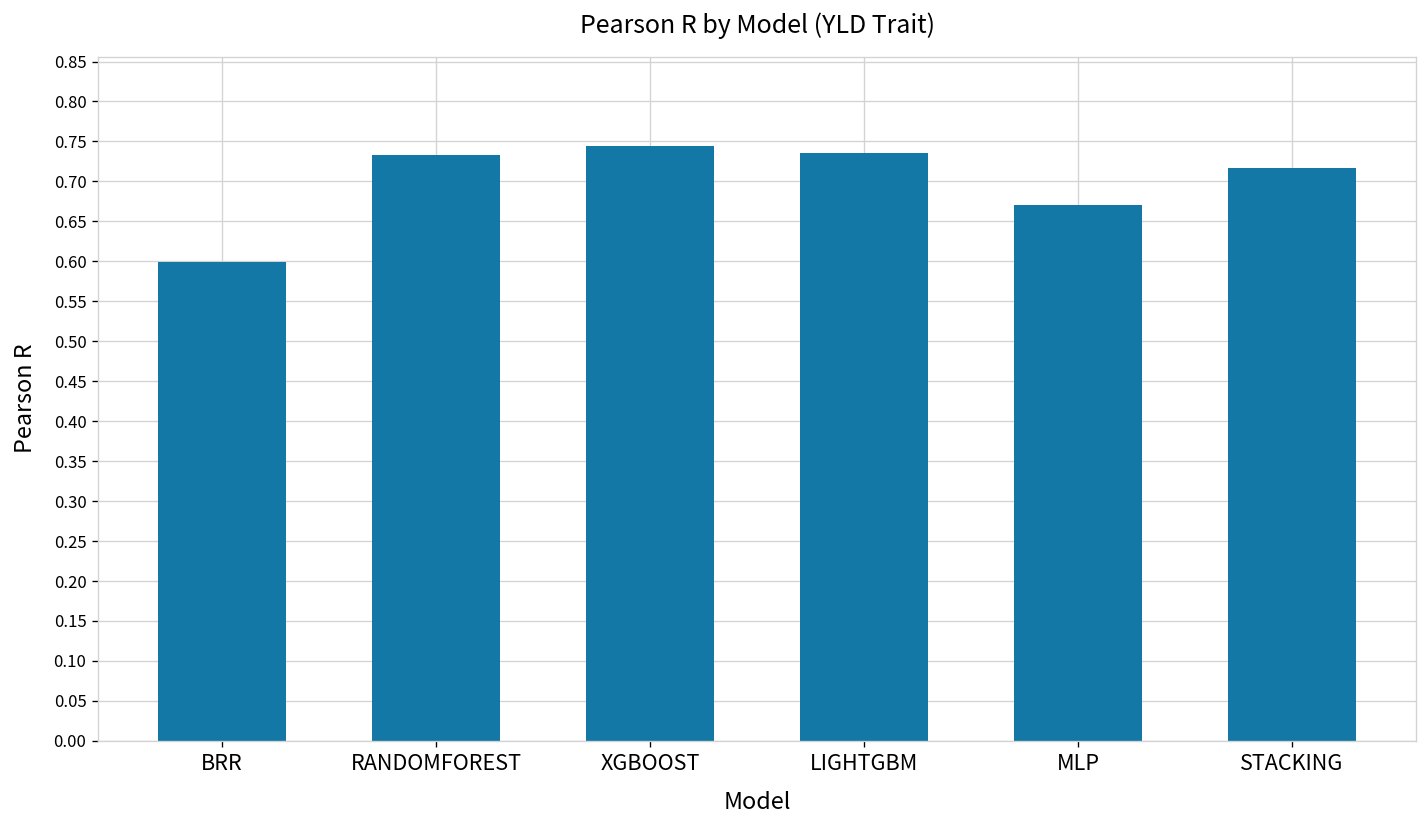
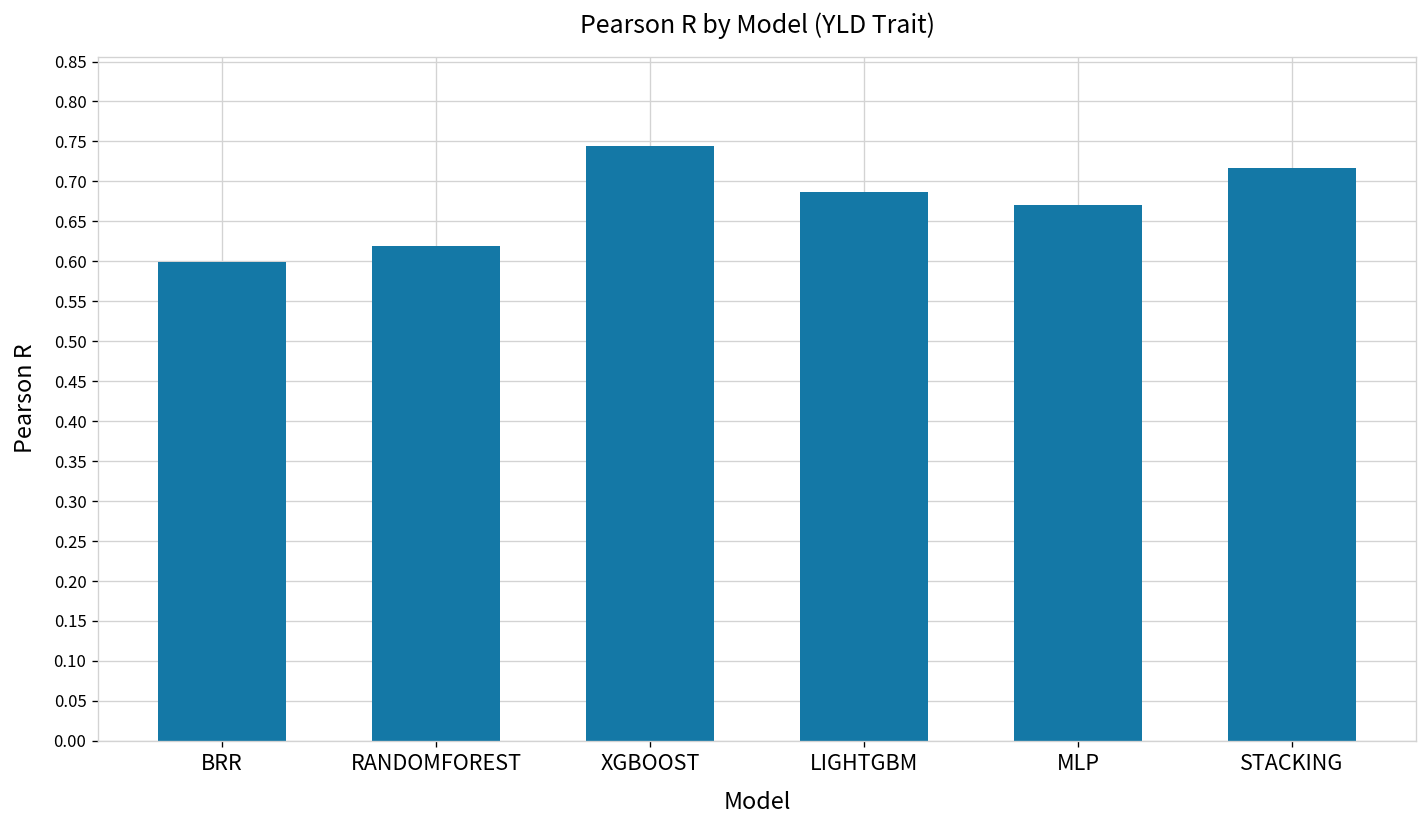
RANDOMFOREST: 0.73 -> 0.62
LIGHTGBM: 0.74 -> 0.69
